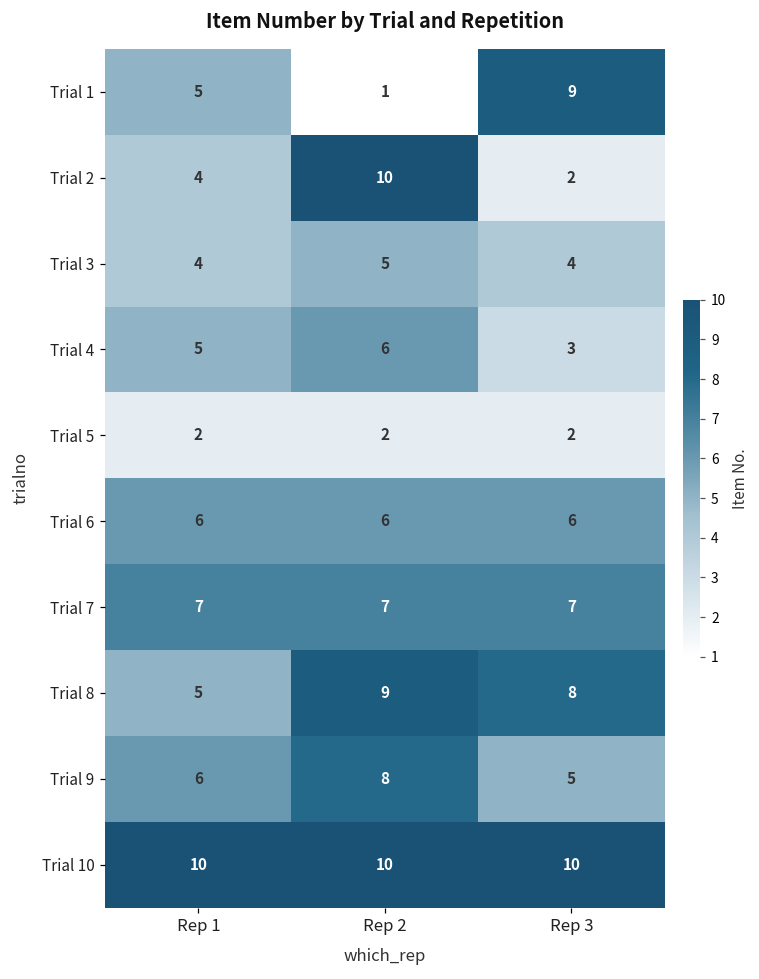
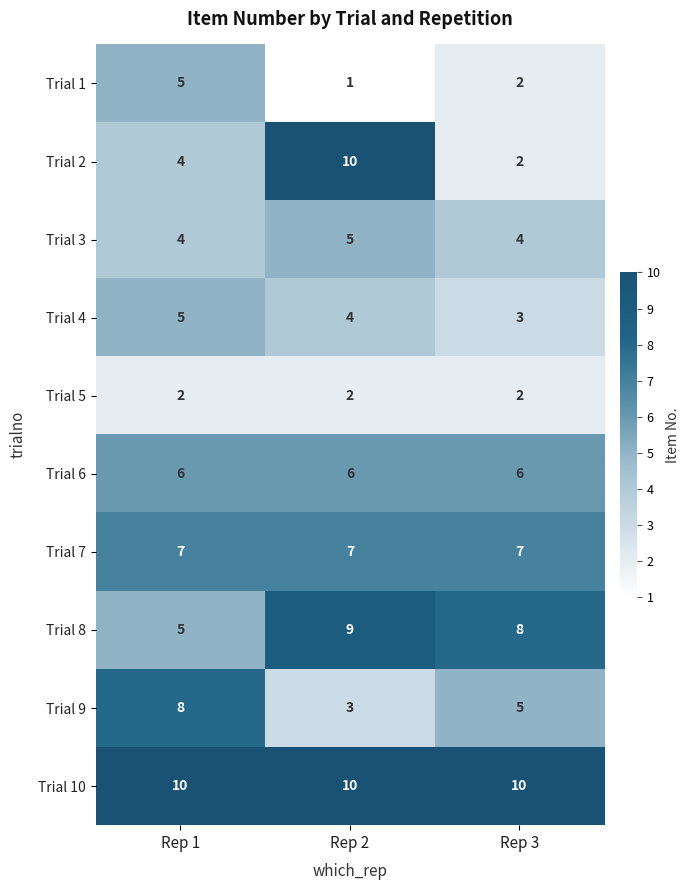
Trial 1, Rep 3: 9 -> 2
Trial 4, Rep 2: 6 -> 4
Trial 9, Rep 1: 6 -> 8
Trial 9, Rep 2: 8 -> 3
